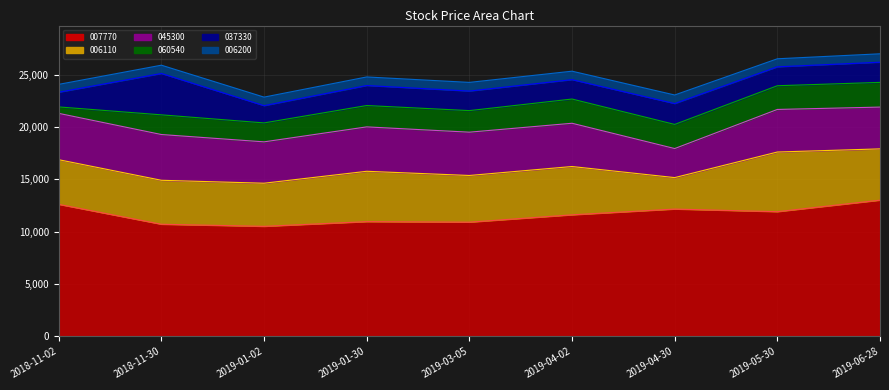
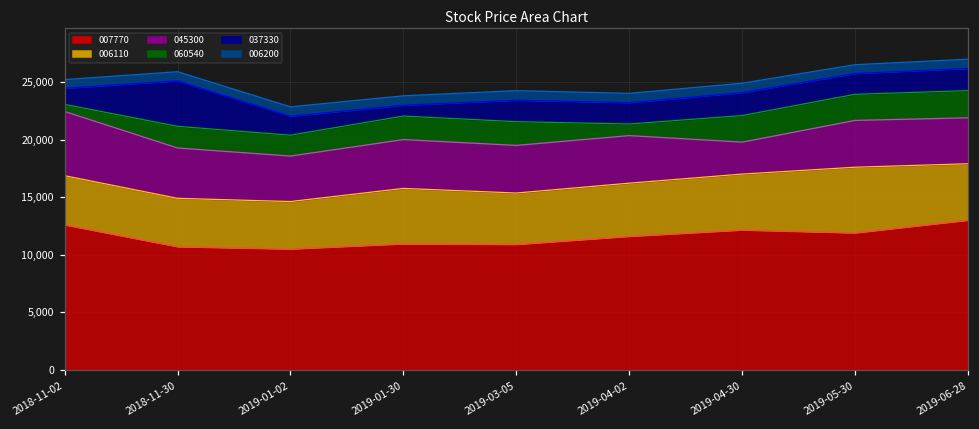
045300, 2018-11-02: 4,400 -> 5,600
037330, 2019-01-30: 1,900 -> 900
060540, 2019-04-02: 2,300 -> 1,000
006110, 2019-04-30: 3,000 -> 4,900
